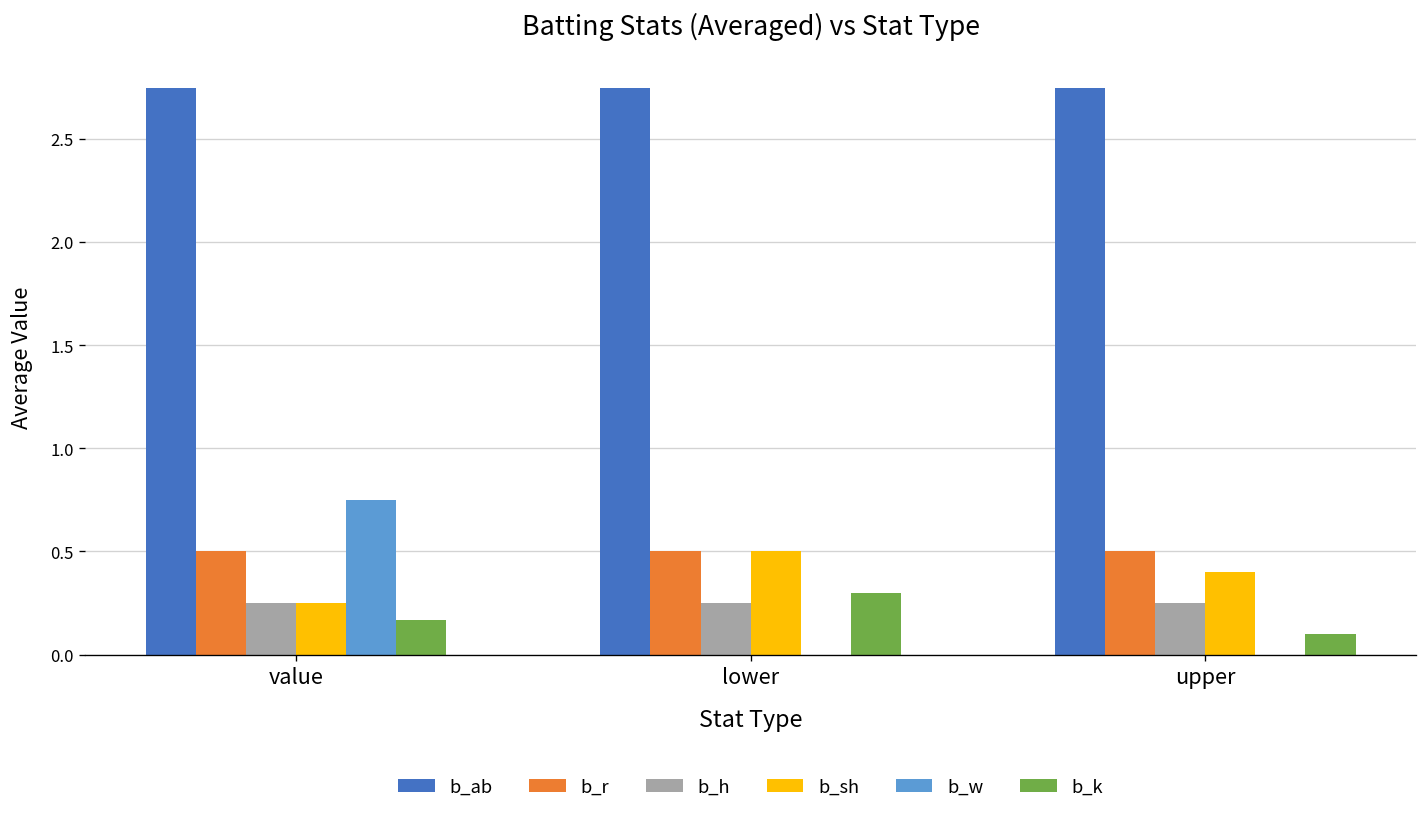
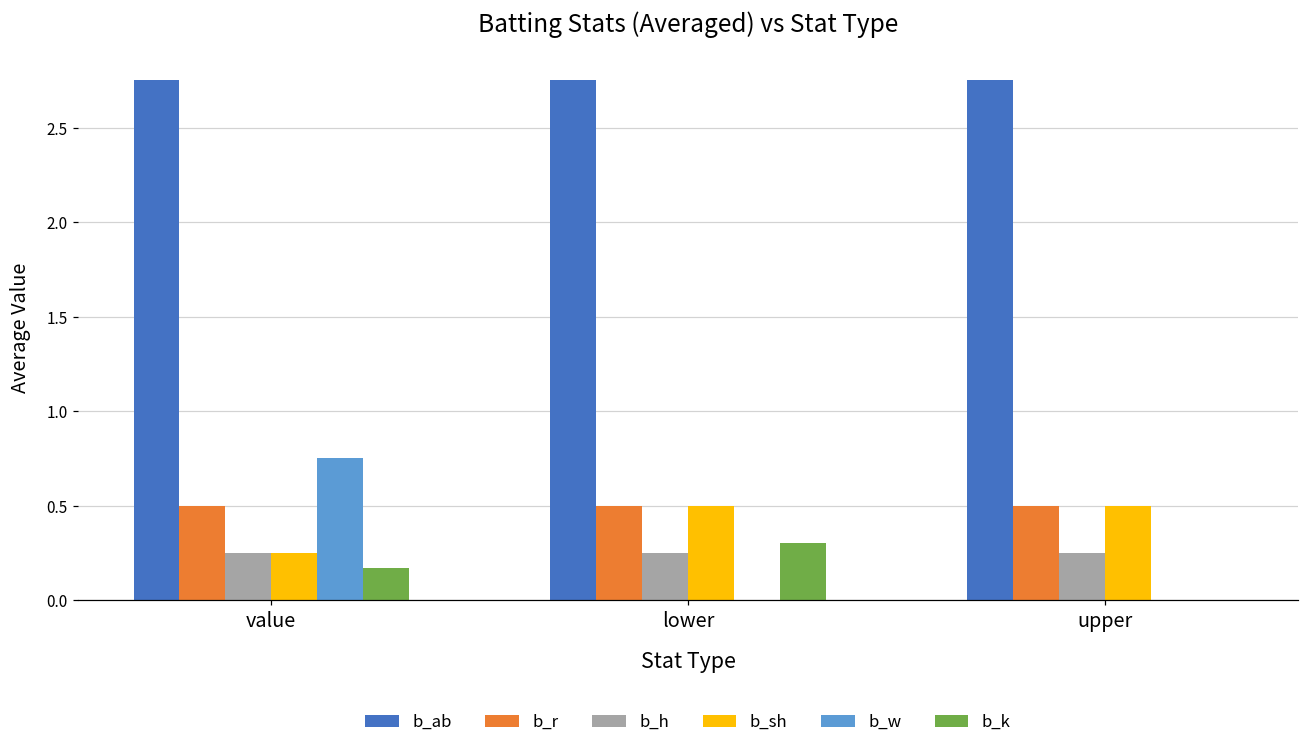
b_sh, upper: 0.4 -> 0.5
b_k, upper: 0.1 -> 0.0
